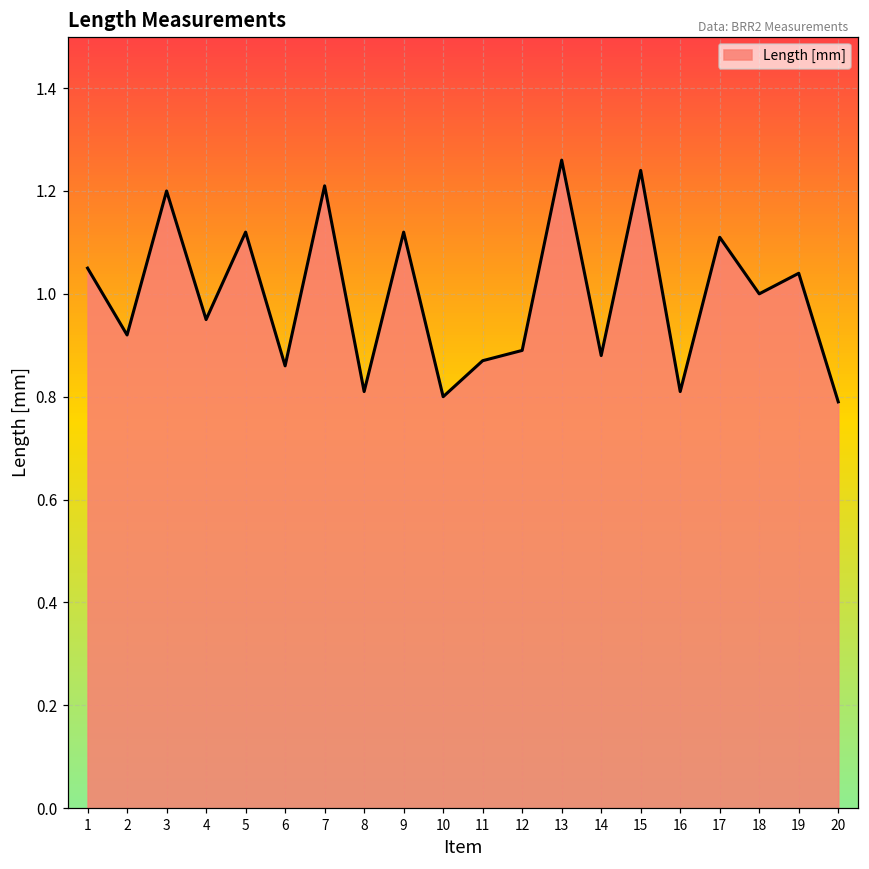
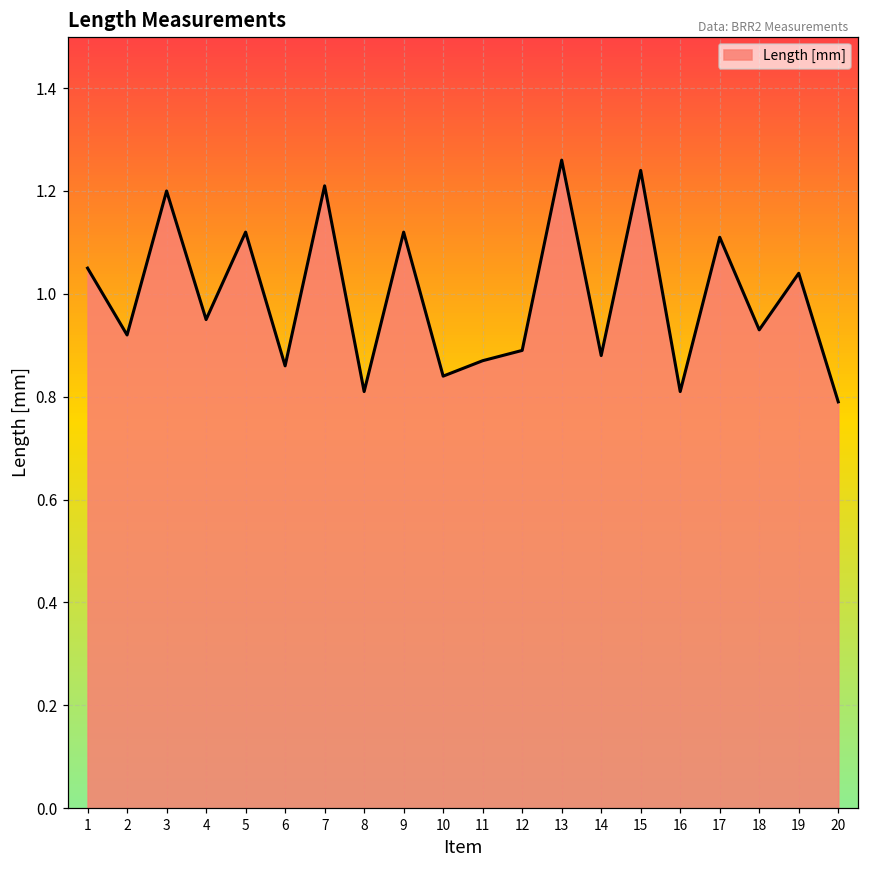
10: 0.80 -> 0.84
18: 1.00 -> 0.93
